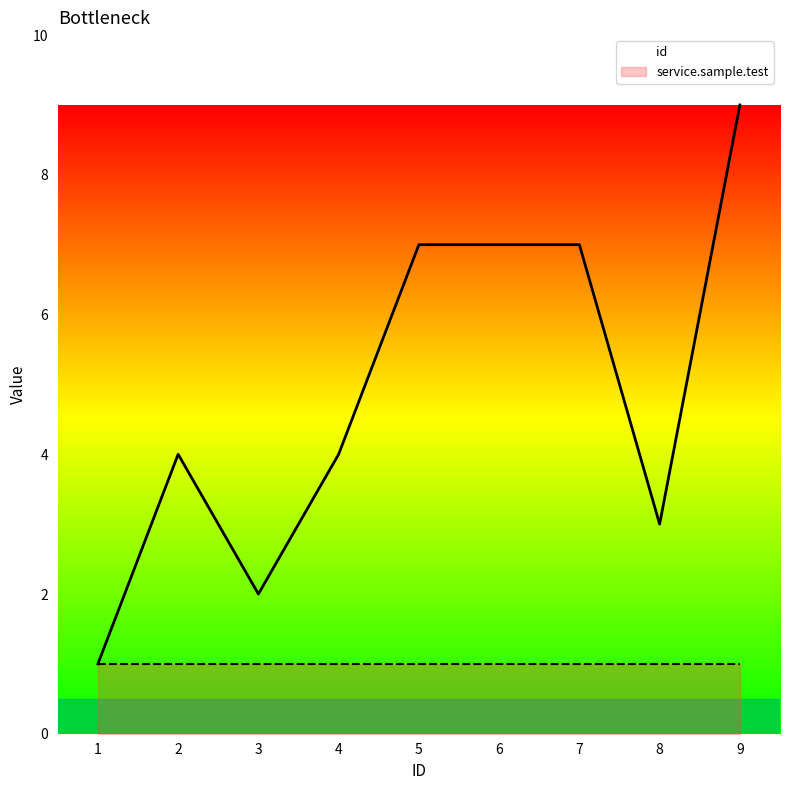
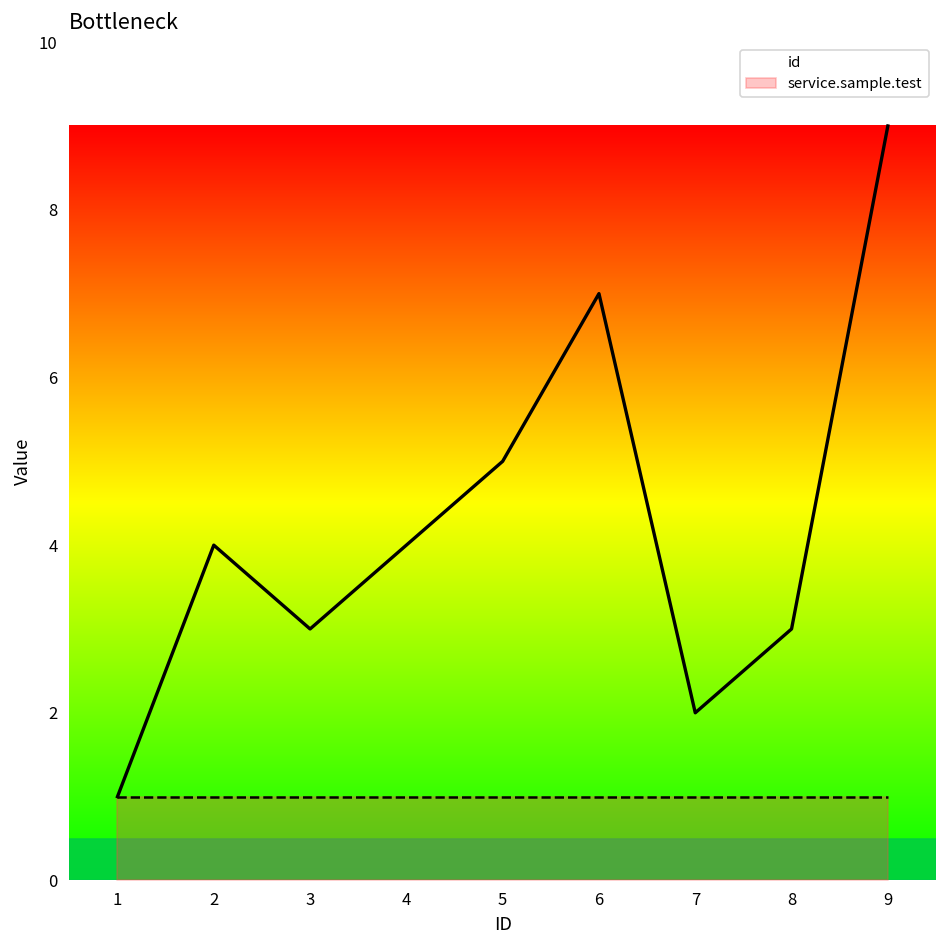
id, 3: 2 -> 3
id, 5: 7 -> 5
id, 7: 7 -> 2
